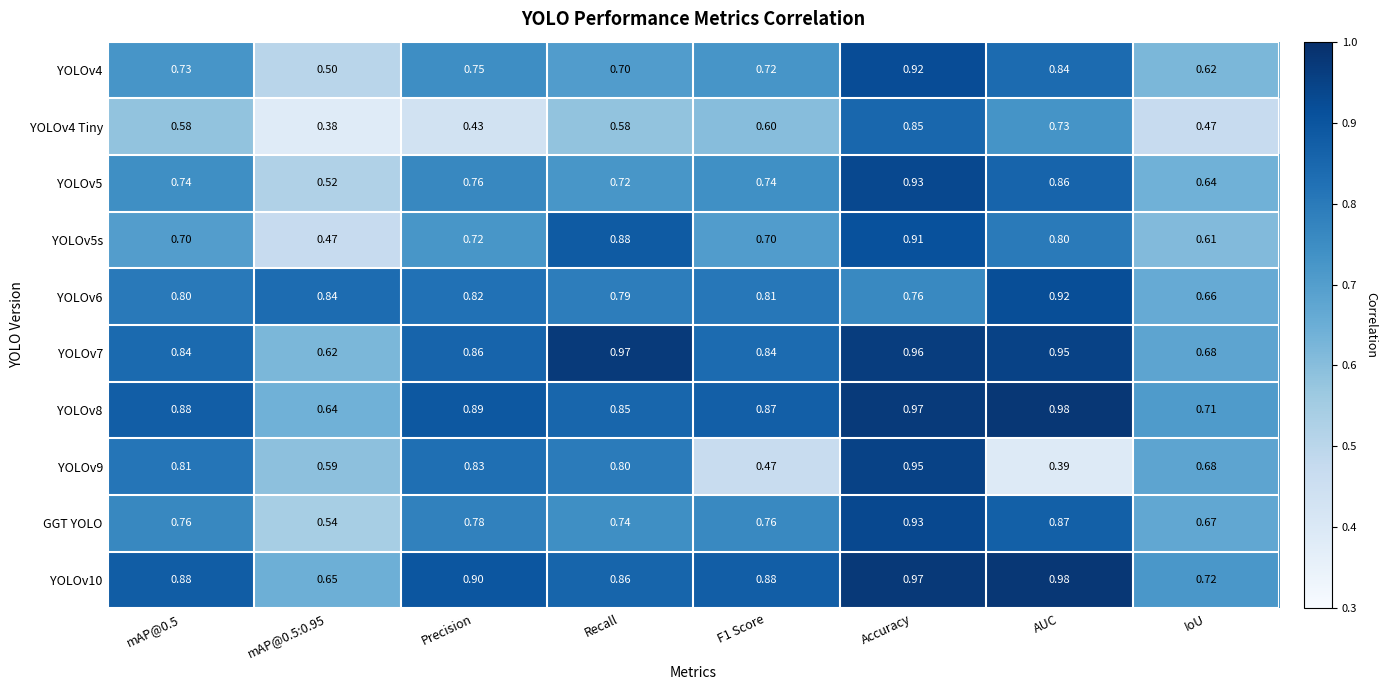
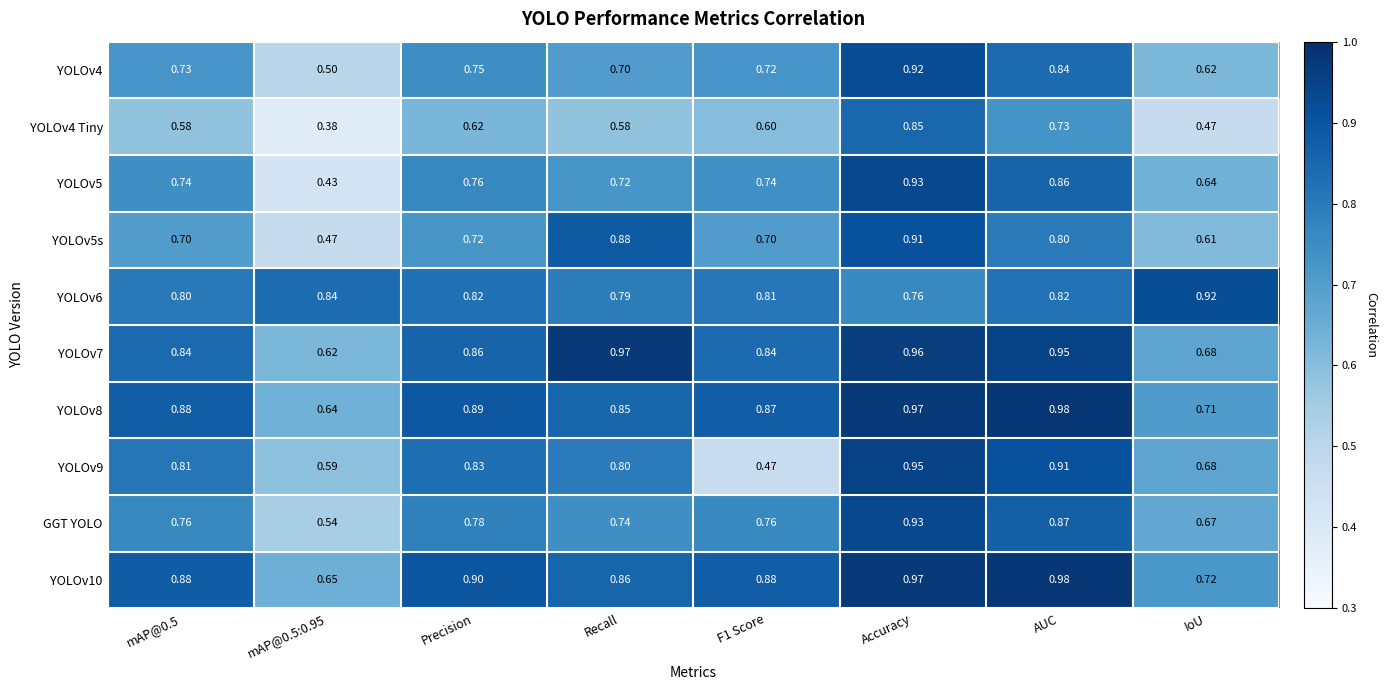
YOLOv4 Tiny, Precision: 0.43 -> 0.62
YOLOv5, mAP@0.5:0.95: 0.52 -> 0.43
YOLOv6, AUC: 0.92 -> 0.82
YOLOv6, IoU: 0.66 -> 0.92
YOLOv9, AUC: 0.39 -> 0.91
